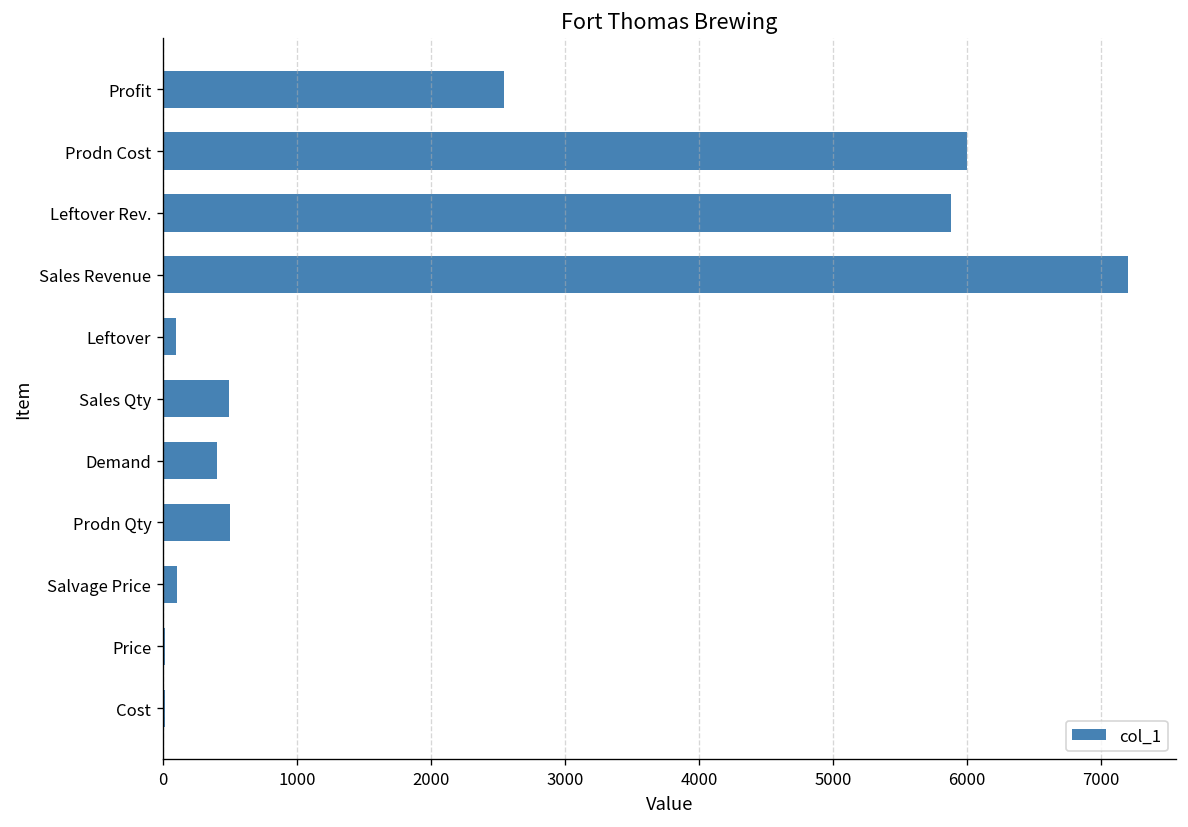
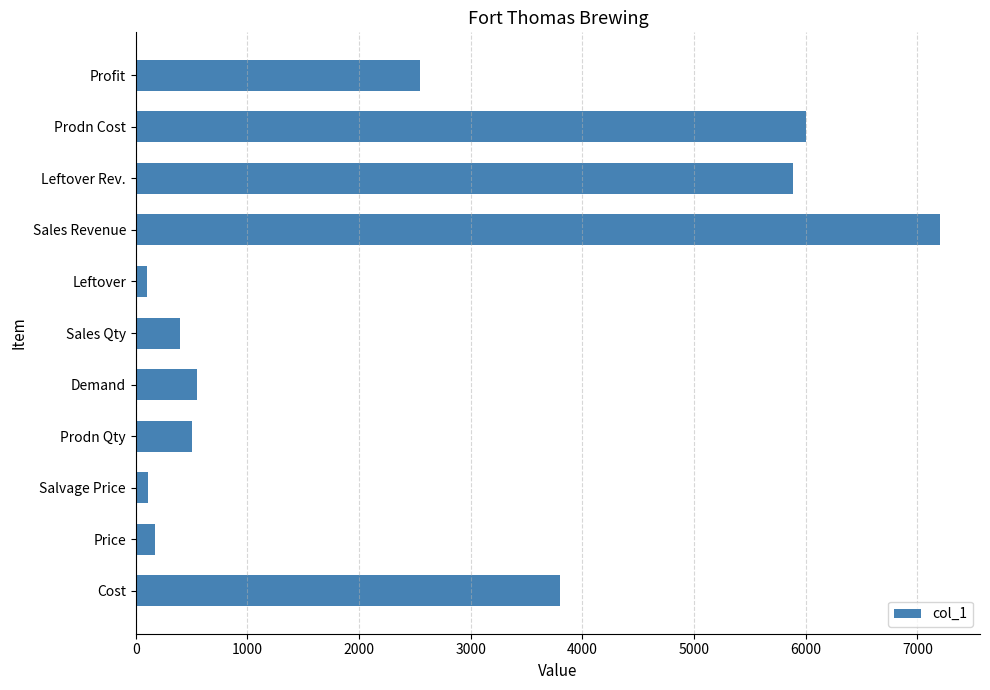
Sales Qty: 490 -> 400
Demand: 400 -> 550
Price: 20 -> 170
Cost: 10 -> 3800
